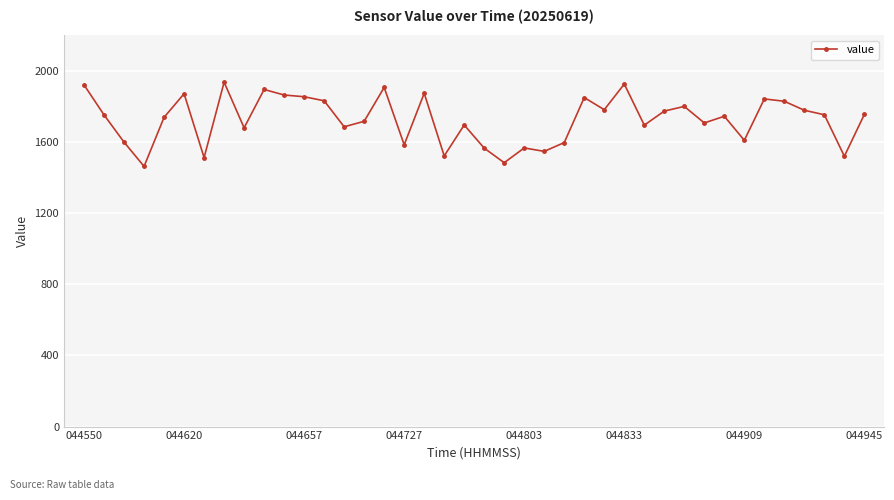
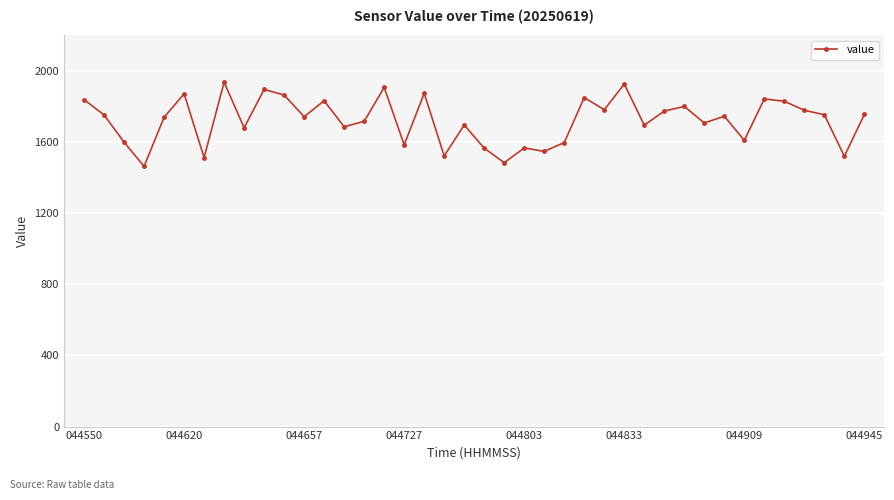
044550: 1920 -> 1840
044657: 1850 -> 1740
